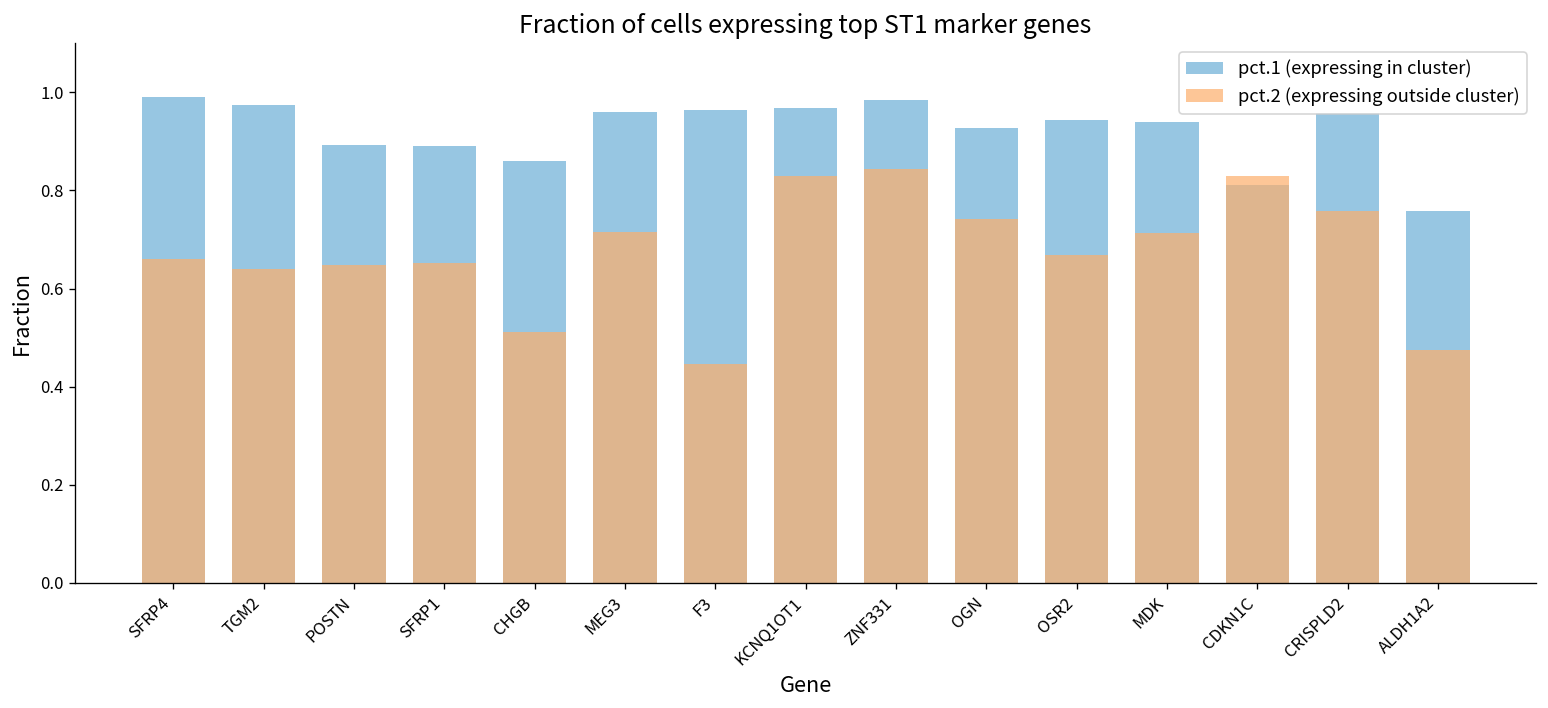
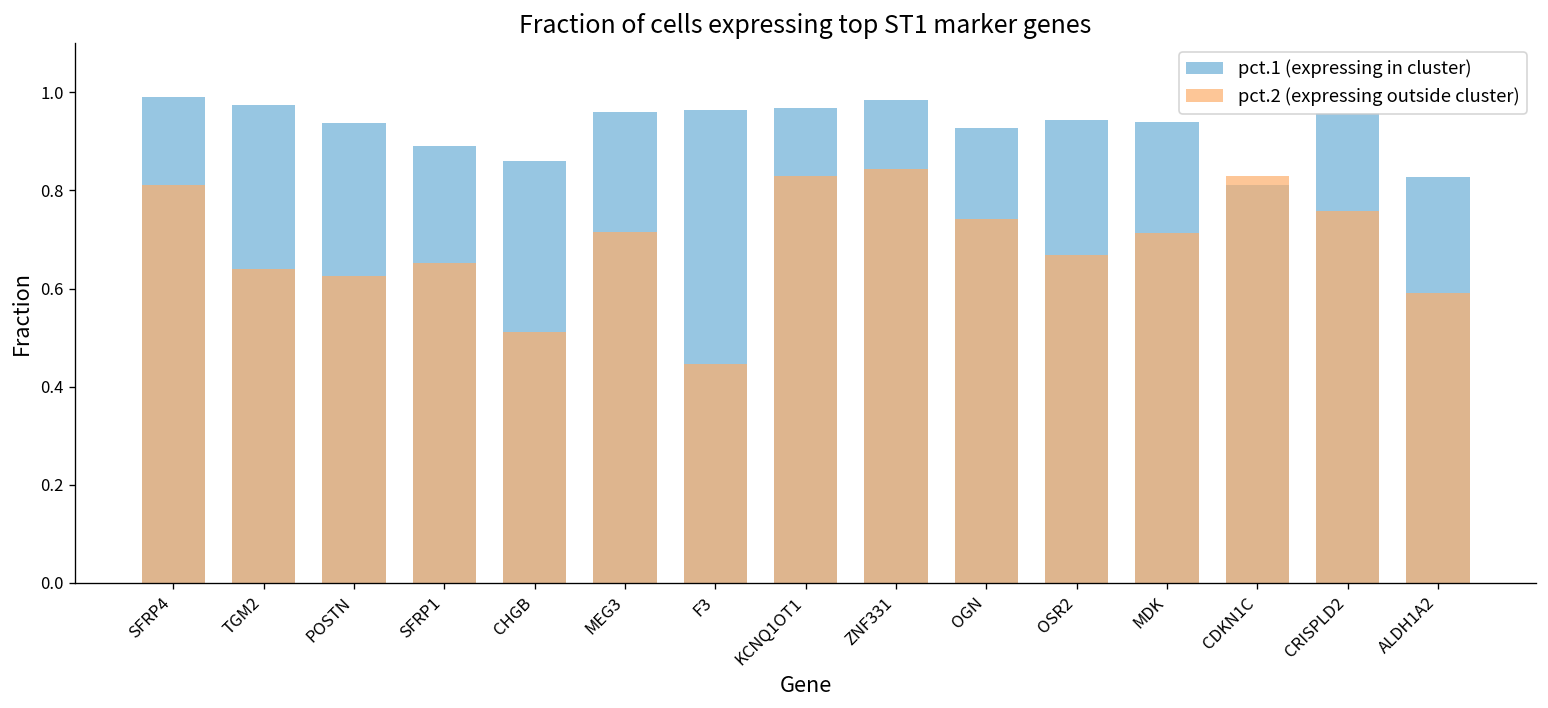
pct.2 (expressing outside cluster), SFRP4: 0.66 -> 0.81
pct.1 (expressing in cluster), POSTN: 0.89 -> 0.94
pct.2 (expressing outside cluster), POSTN: 0.65 -> 0.63
pct.1 (expressing in cluster), ALDH1A2: 0.76 -> 0.83
pct.2 (expressing outside cluster), ALDH1A2: 0.48 -> 0.59
